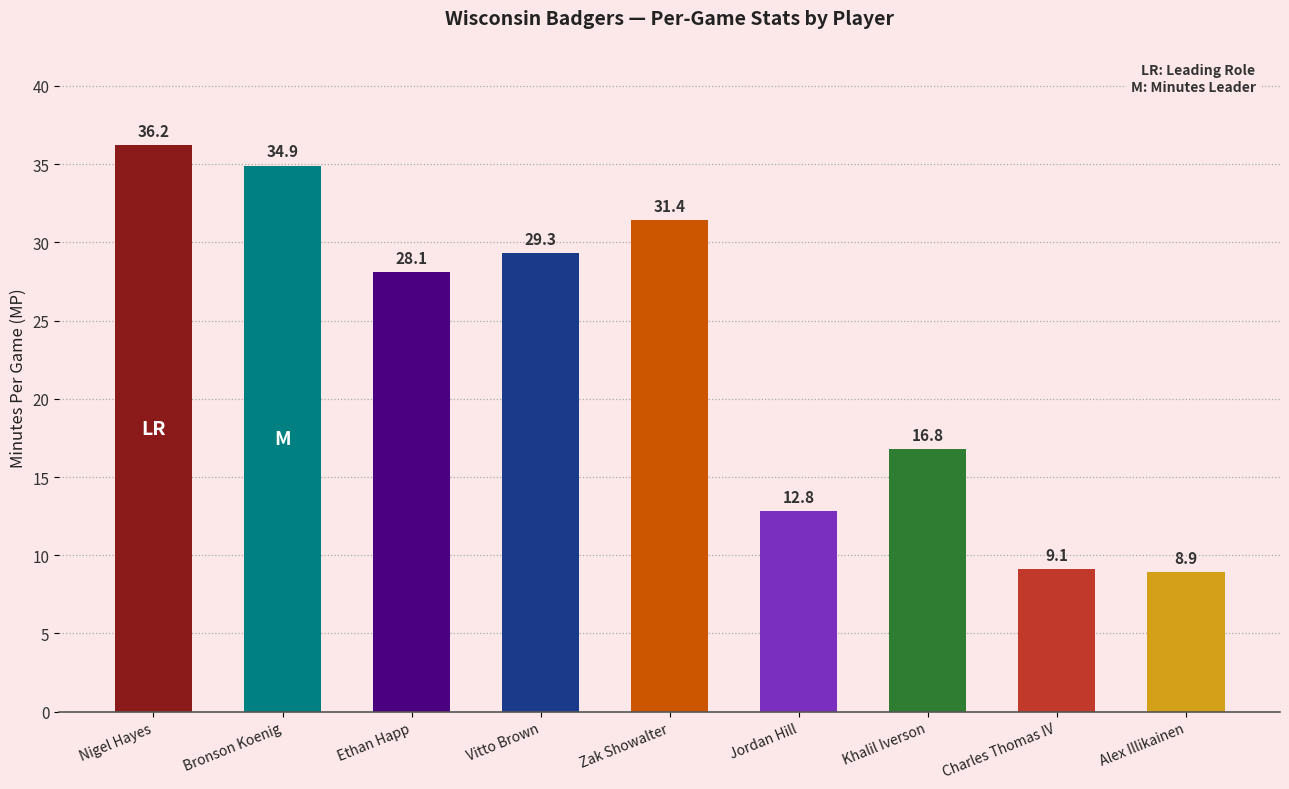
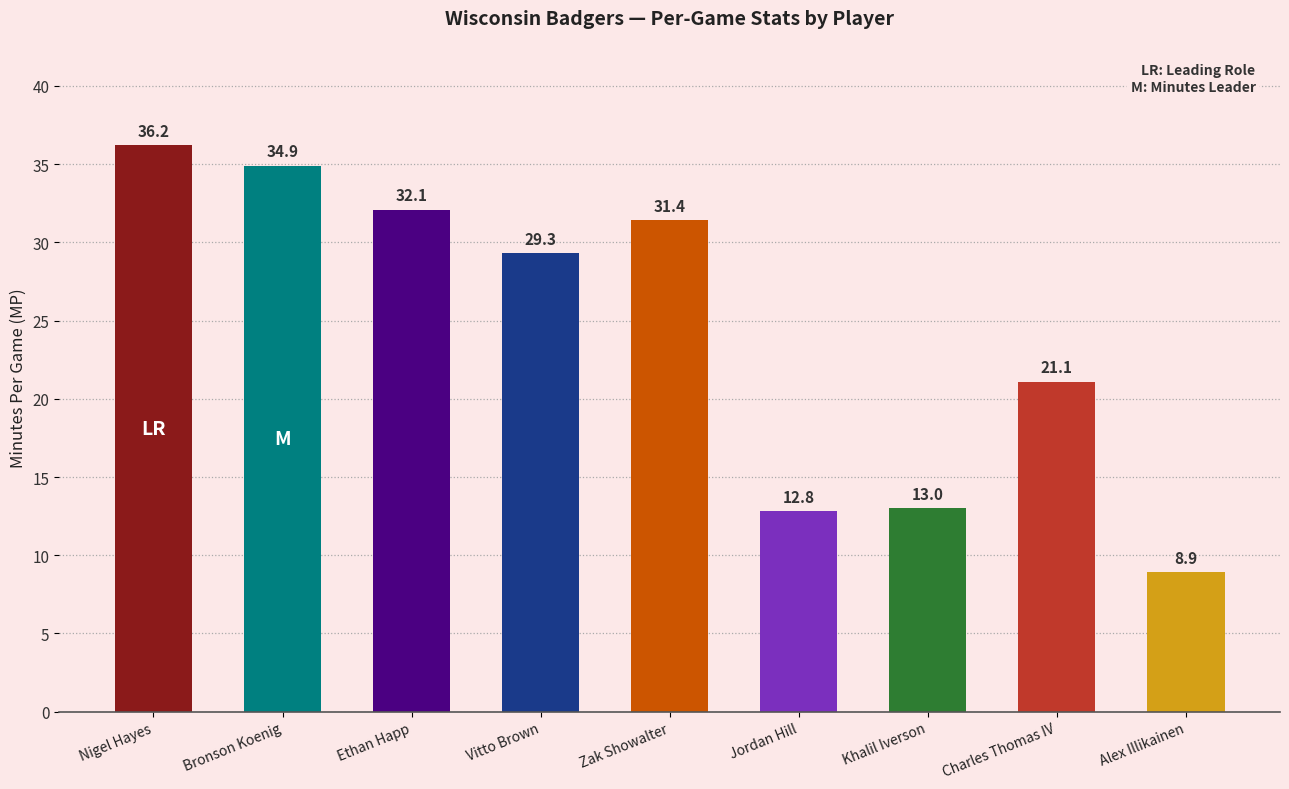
Ethan Happ: 28.1 -> 32.1
Khalil Iverson: 16.8 -> 13.0
Charles Thomas IV: 9.1 -> 21.1
